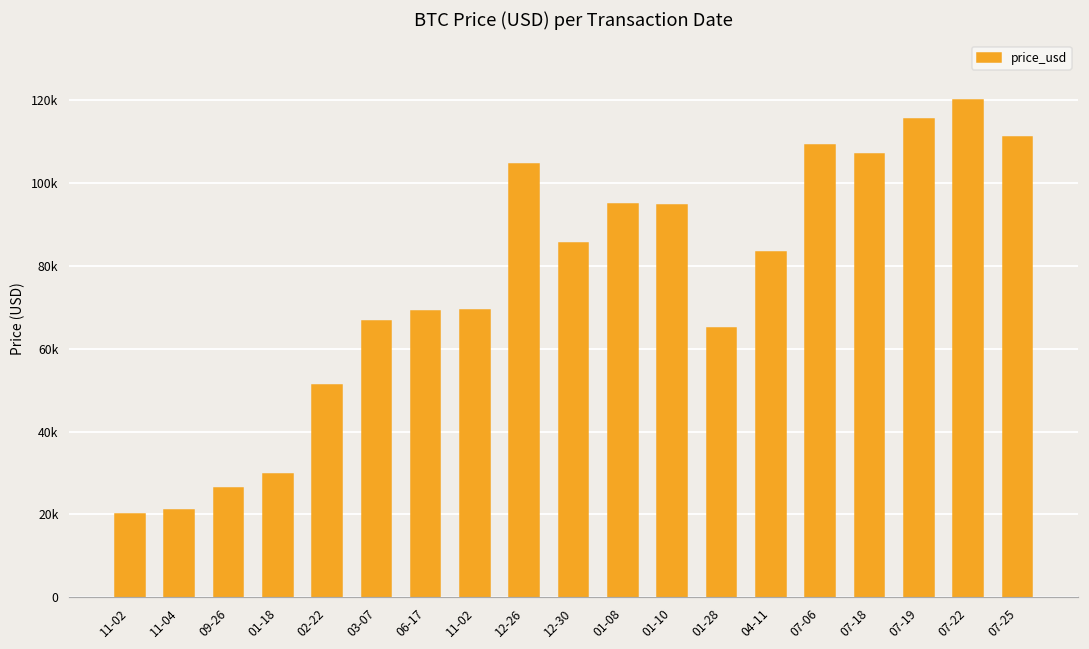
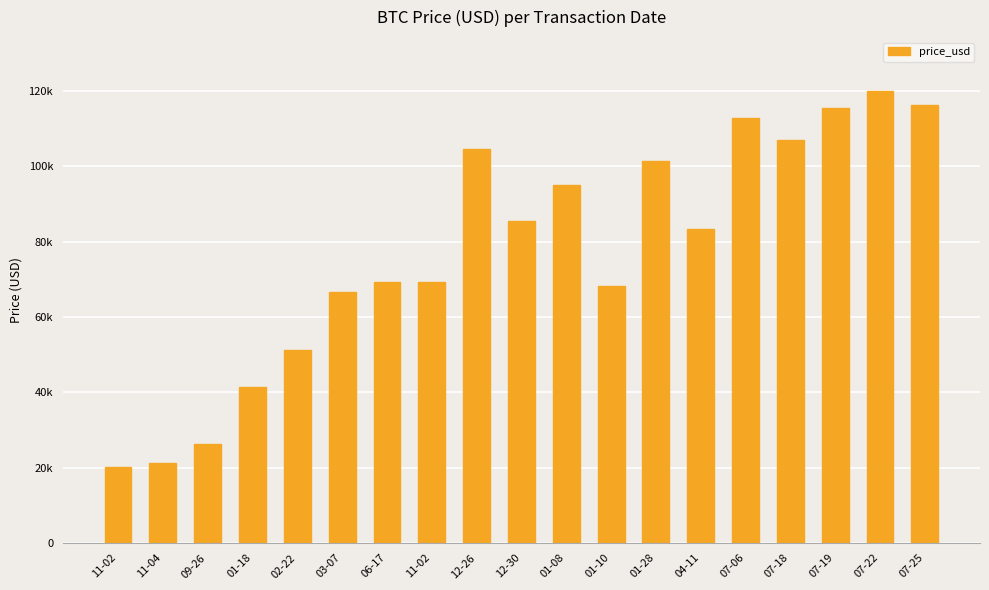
01-18: 30000 -> 41000
01-10: 95000 -> 68000
01-28: 65000 -> 101000
07-06: 109000 -> 113000
07-25: 111000 -> 116000
